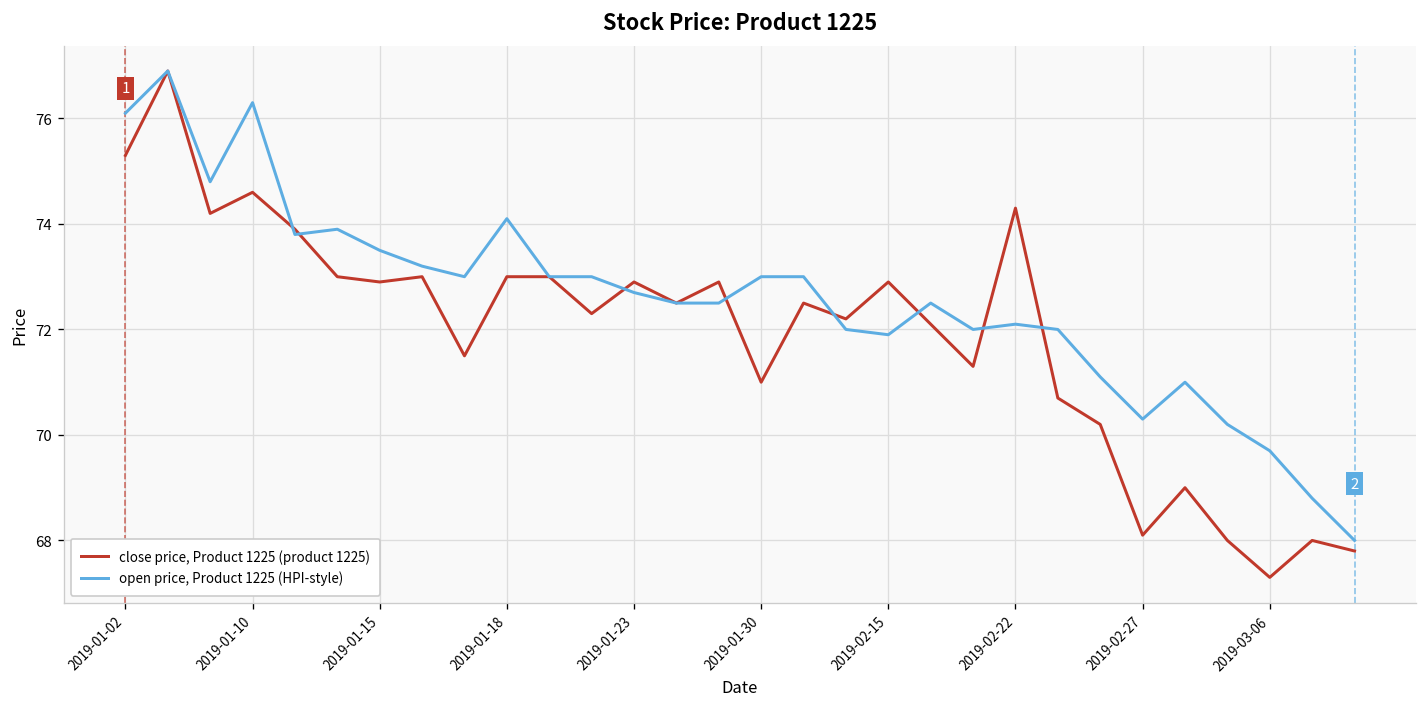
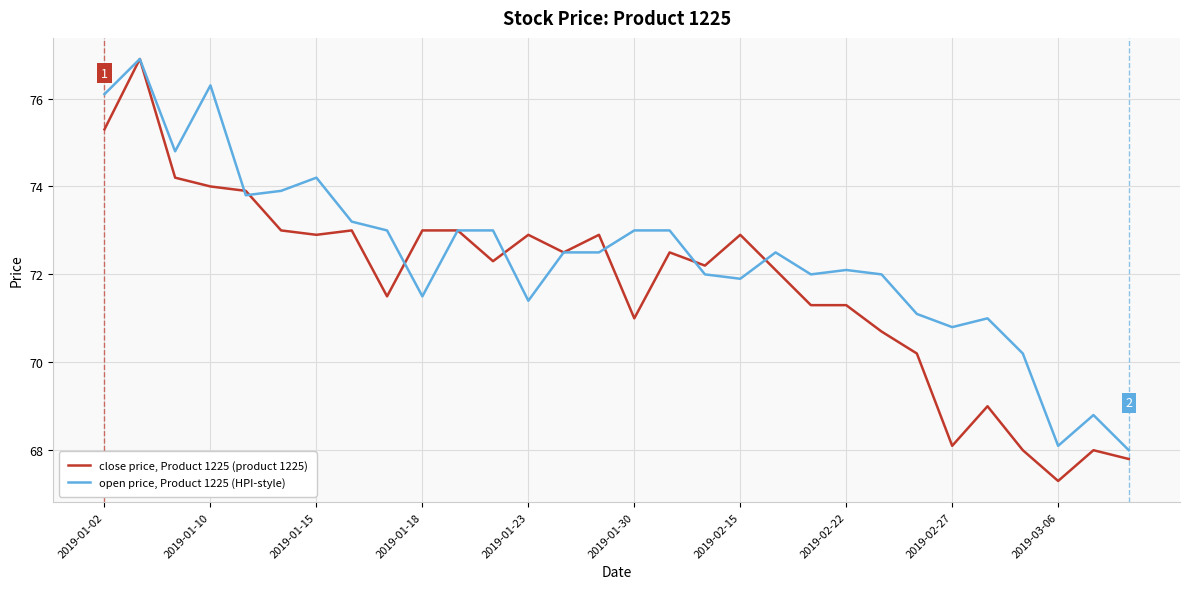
close price, Product 1225 (product 1225), 2019-01-10: 74.6 -> 74.0
open price, Product 1225 (HPI-style), 2019-01-15: 73.5 -> 74.2
open price, Product 1225 (HPI-style), 2019-01-18: 74.1 -> 71.5
open price, Product 1225 (HPI-style), 2019-01-23: 72.7 -> 71.4
close price, Product 1225 (product 1225), 2019-02-22: 74.3 -> 71.3
open price, Product 1225 (HPI-style), 2019-02-27: 70.3 -> 70.8
open price, Product 1225 (HPI-style), 2019-03-06: 69.7 -> 68.1
